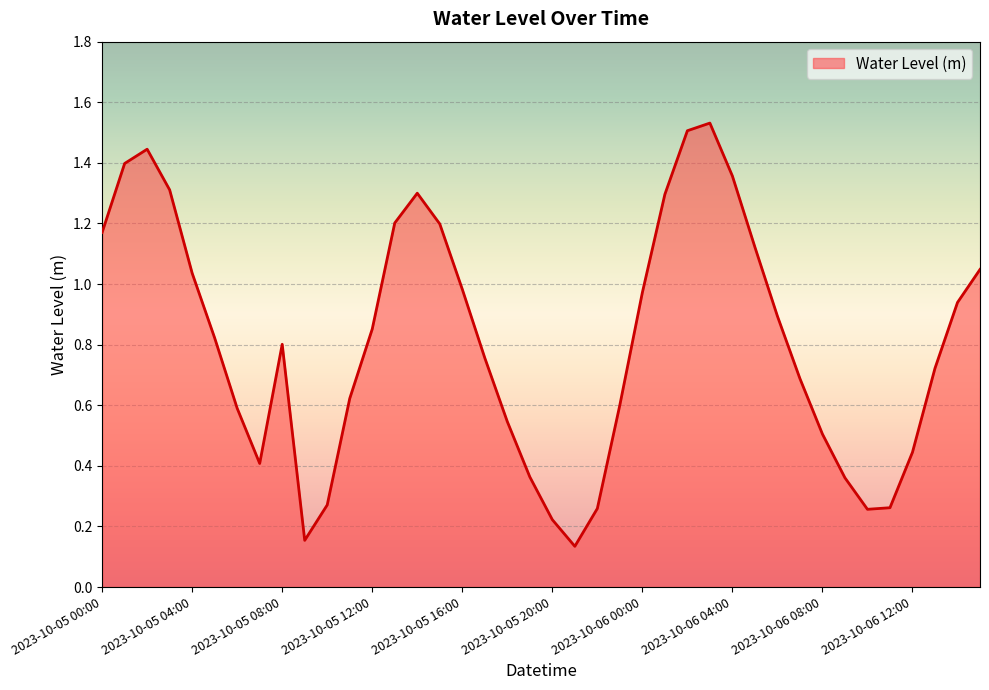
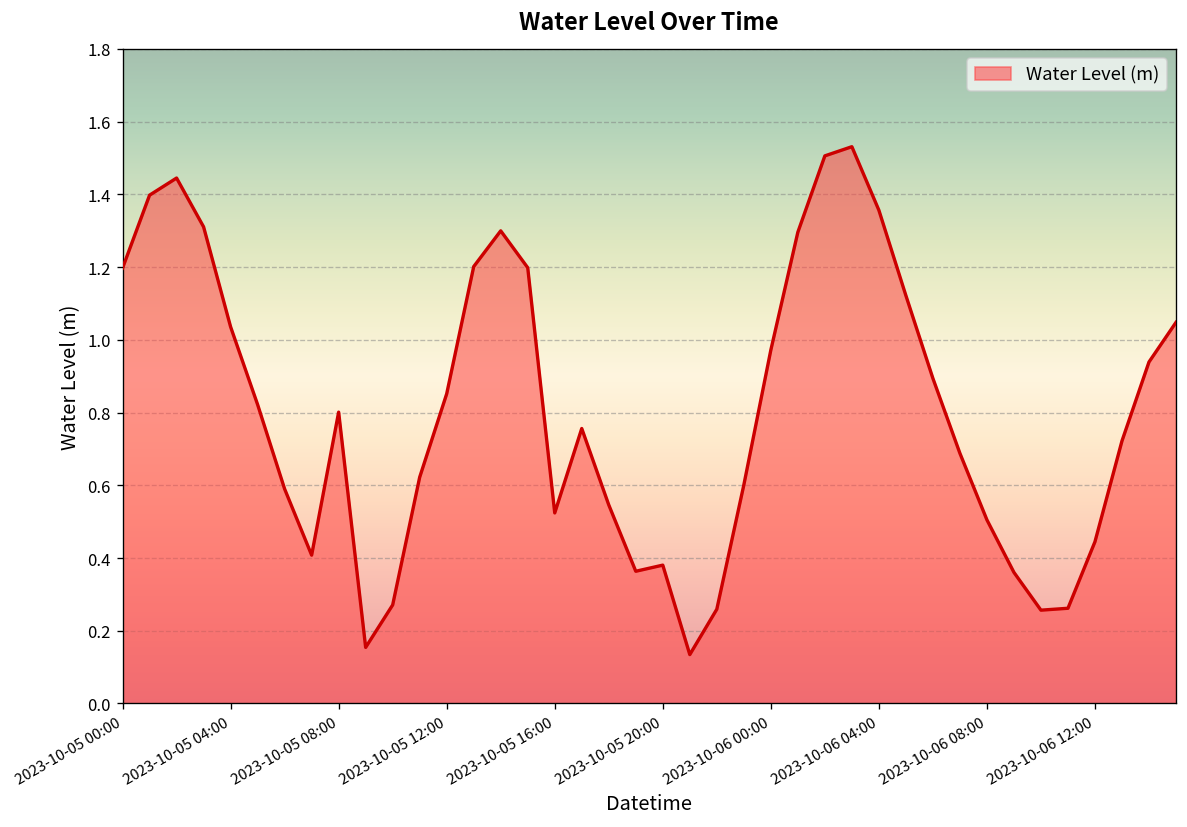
2023-10-05 00:00: 1.17 -> 1.20
2023-10-05 16:00: 0.98 -> 0.52
2023-10-05 20:00: 0.22 -> 0.38
